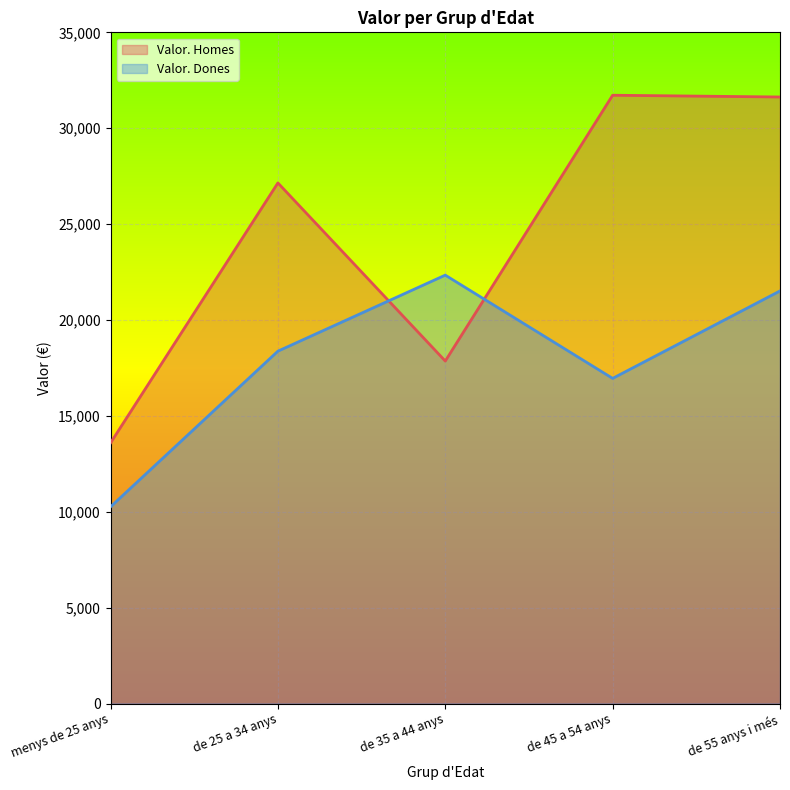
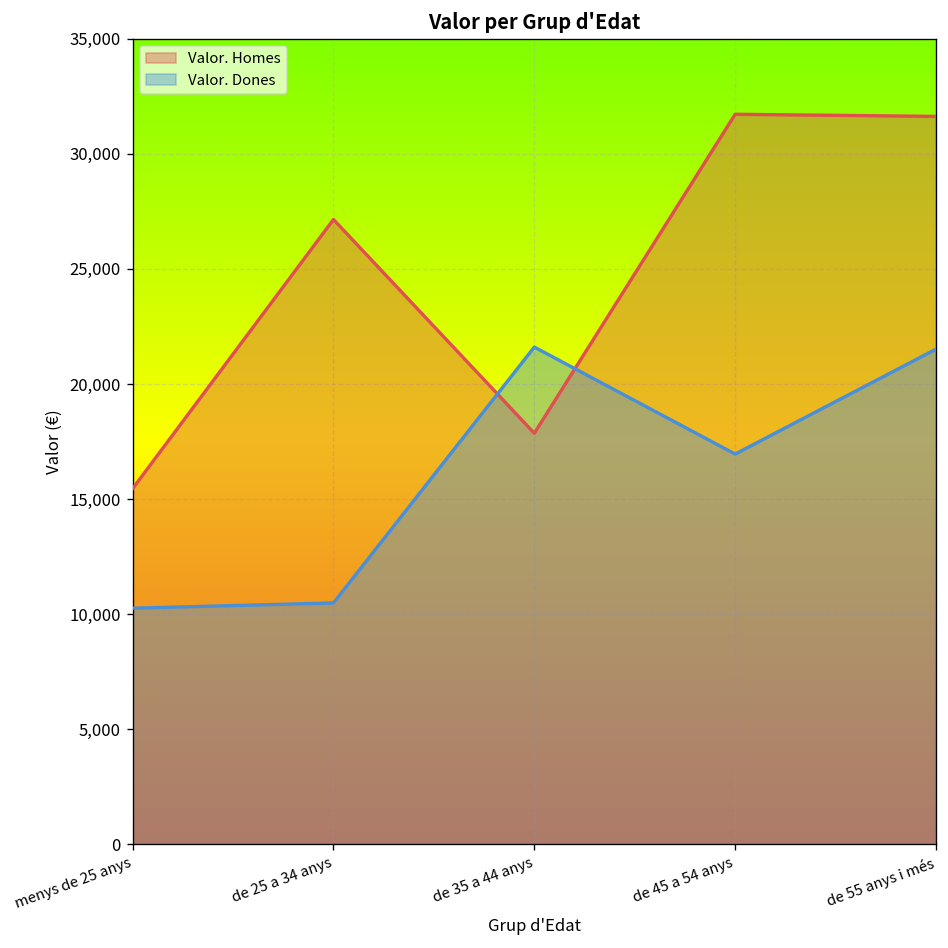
Valor. Homes, menys de 25 anys: 13,600 -> 15,500
Valor. Dones, de 25 a 34 anys: 18,400 -> 10,500
Valor. Dones, de 35 a 44 anys: 22,300 -> 21,600
